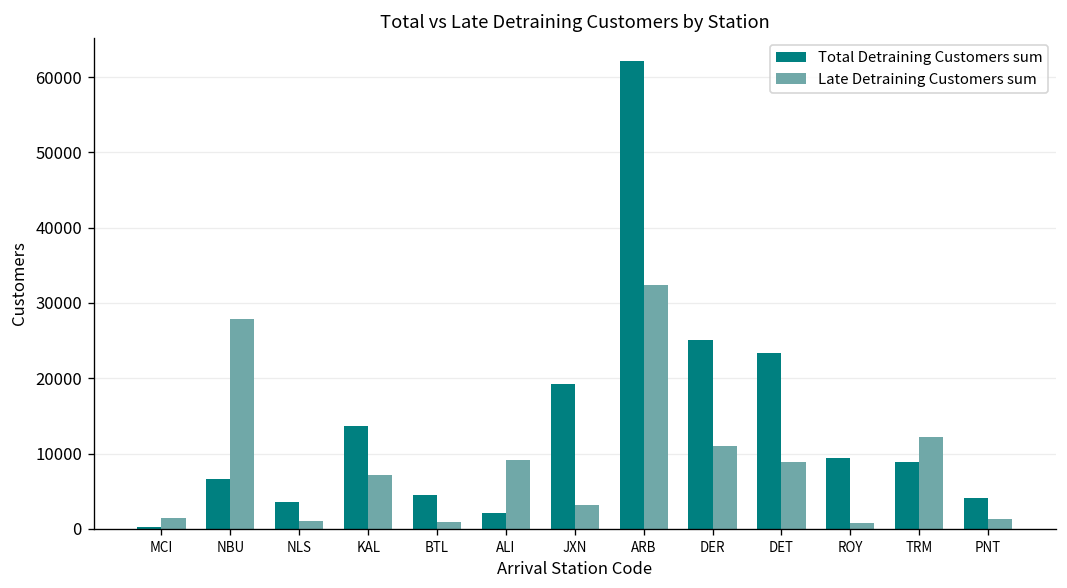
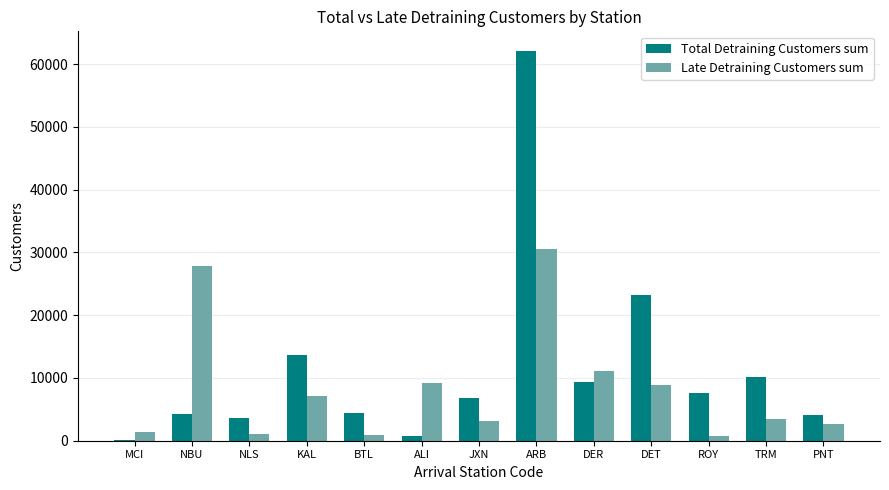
Total Detraining Customers sum, NBU: 7000 -> 4000
Total Detraining Customers sum, ALI: 2000 -> 1000
Total Detraining Customers sum, JXN: 19000 -> 7000
Late Detraining Customers sum, ARB: 32000 -> 31000
Total Detraining Customers sum, DER: 25000 -> 9000
Total Detraining Customers sum, ROY: 9000 -> 8000
Total Detraining Customers sum, TRM: 9000 -> 10000
Late Detraining Customers sum, TRM: 12000 -> 3000
Late Detraining Customers sum, PNT: 1000 -> 3000
